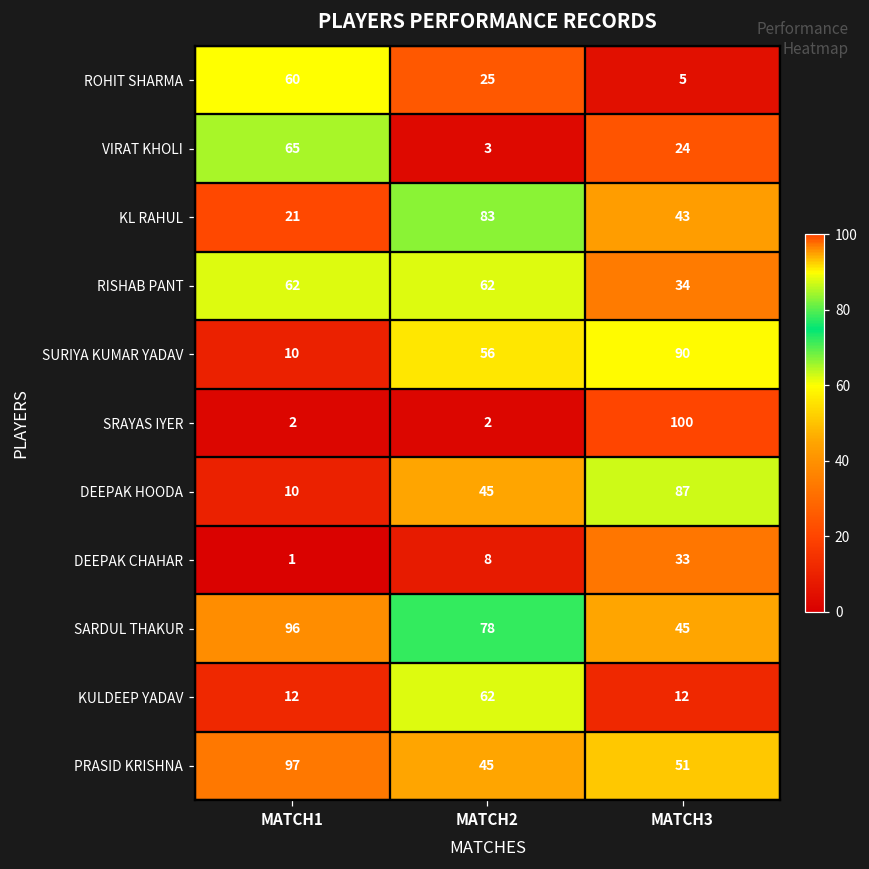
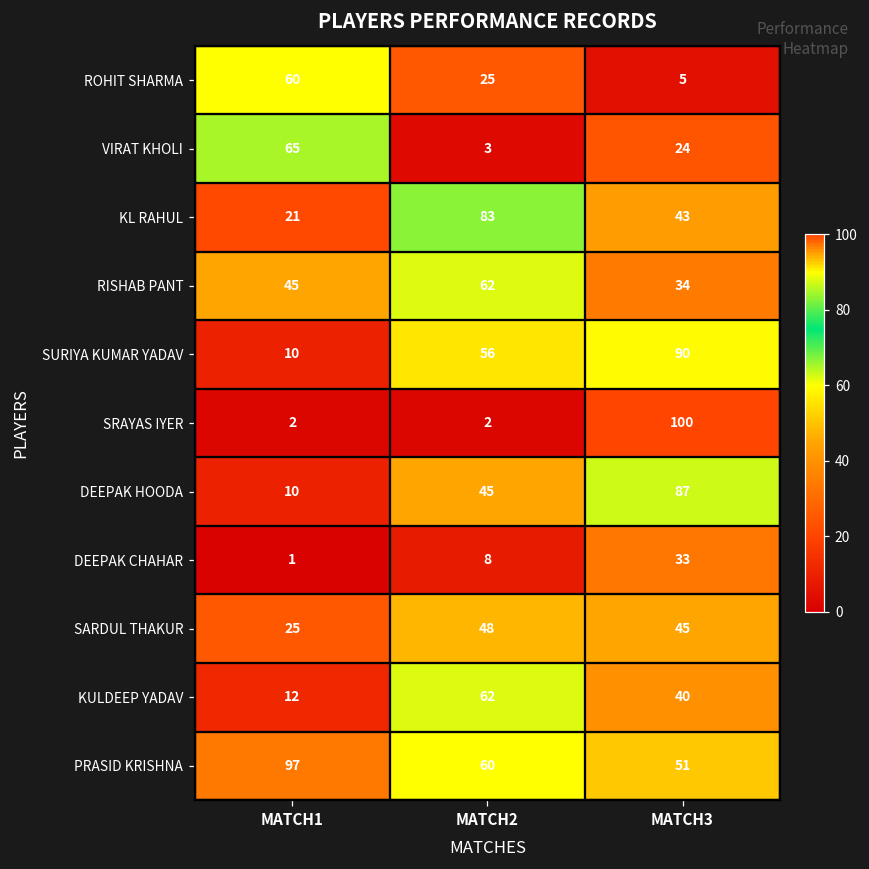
RISHAB PANT, MATCH1: 62 -> 45
SARDUL THAKUR, MATCH1: 96 -> 25
SARDUL THAKUR, MATCH2: 78 -> 48
KULDEEP YADAV, MATCH3: 12 -> 40
PRASID KRISHNA, MATCH2: 45 -> 60
